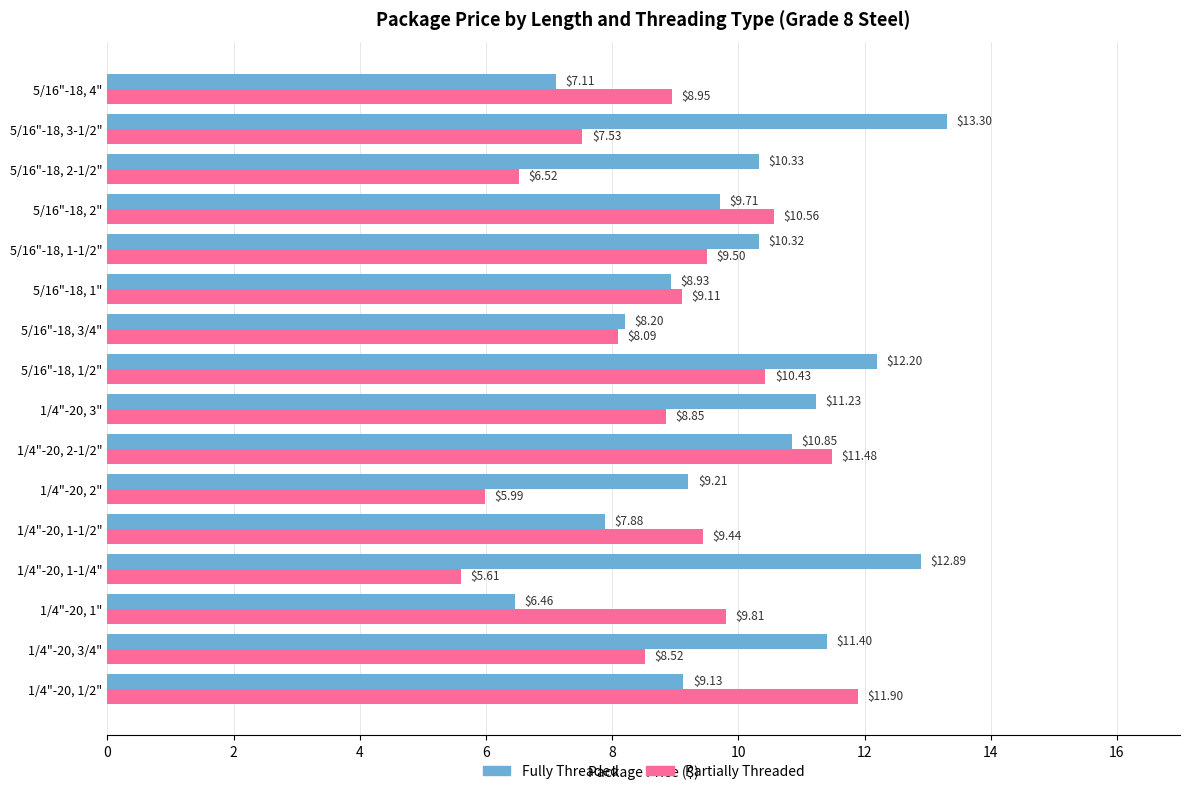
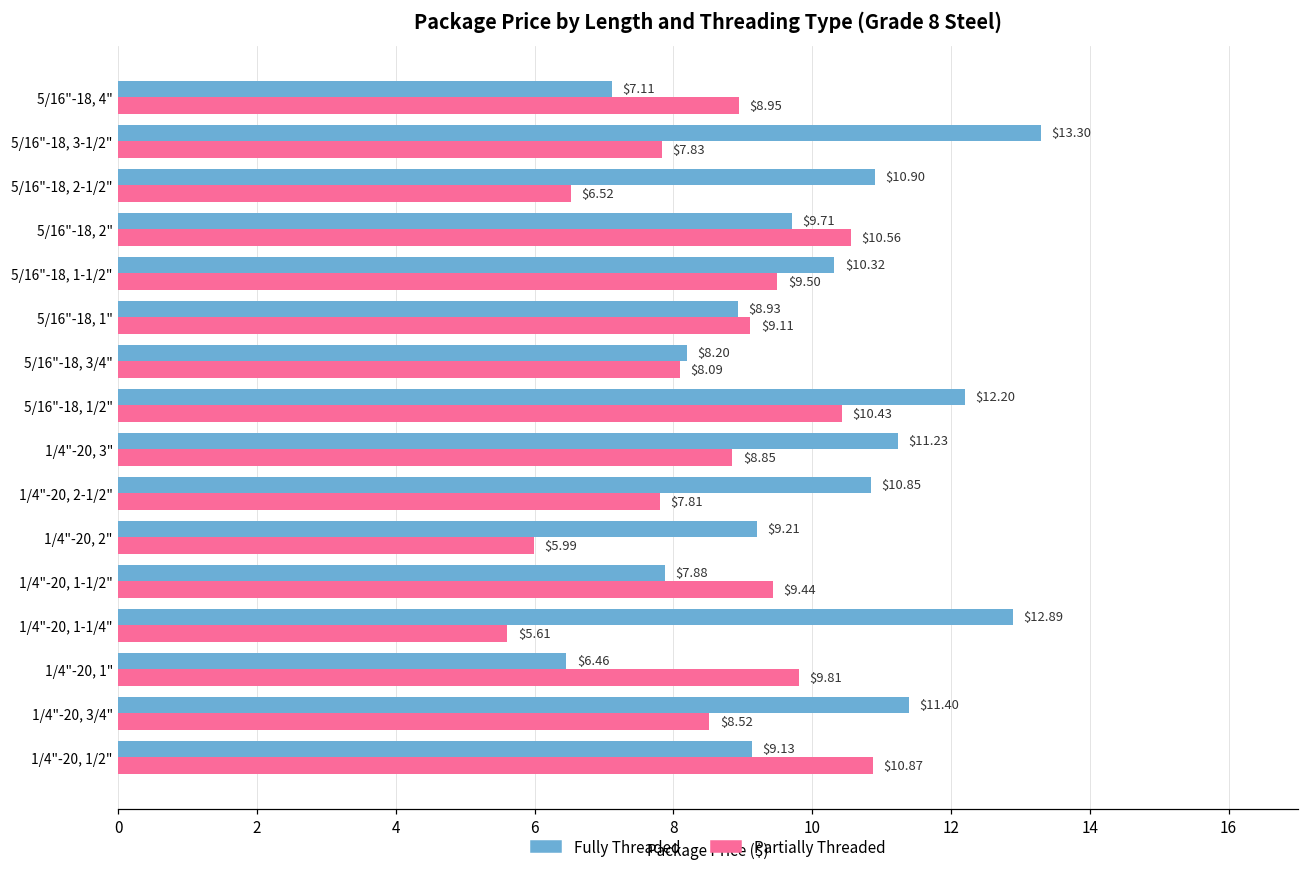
Partially Threaded, 5/16"-18, 3-1/2": $7.53 -> $7.83
Fully Threaded, 5/16"-18, 2-1/2": $10.33 -> $10.90
Partially Threaded, 1/4"-20, 2-1/2": $11.48 -> $7.81
Partially Threaded, 1/4"-20, 1/2": $11.90 -> $10.87
